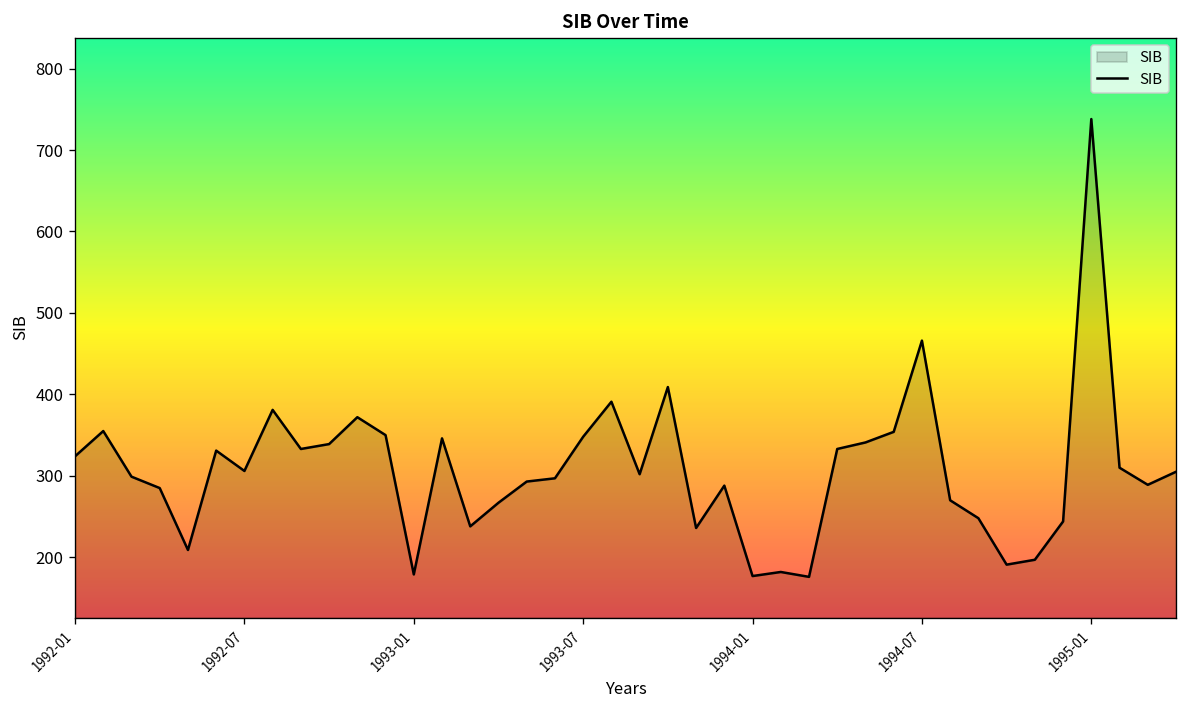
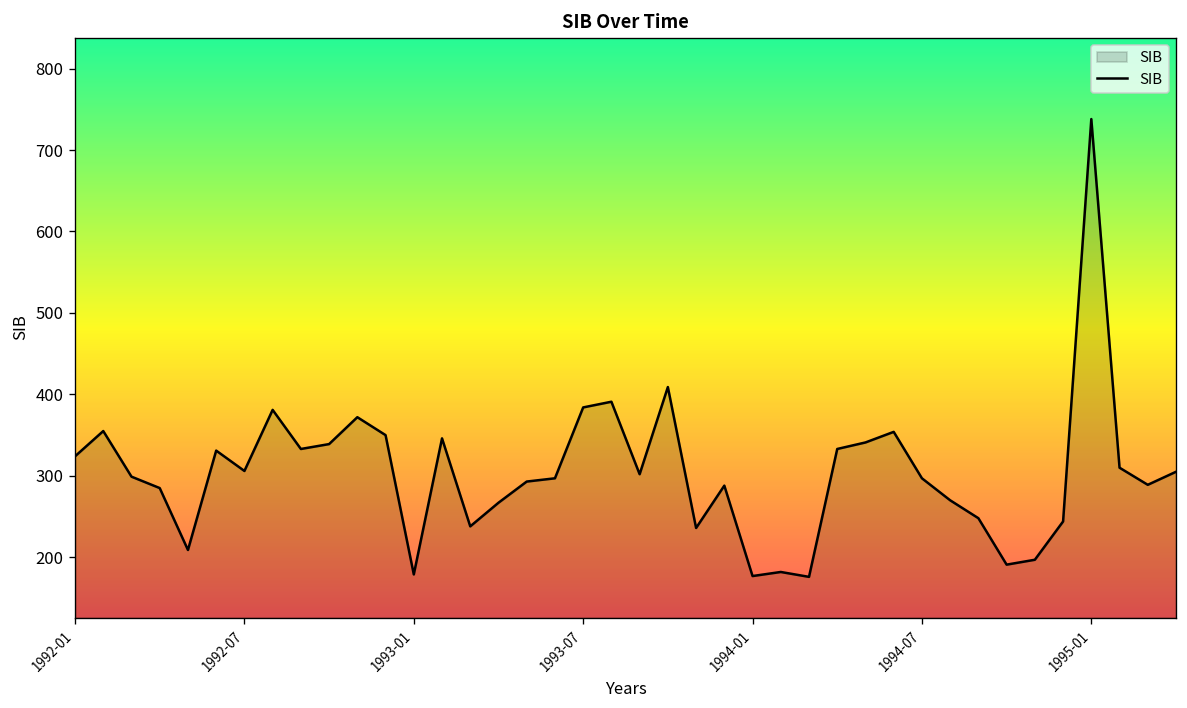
1993-07: 350 -> 380
1994-07: 470 -> 300
